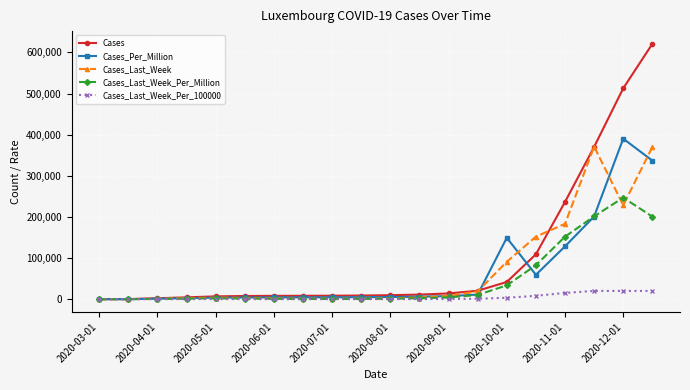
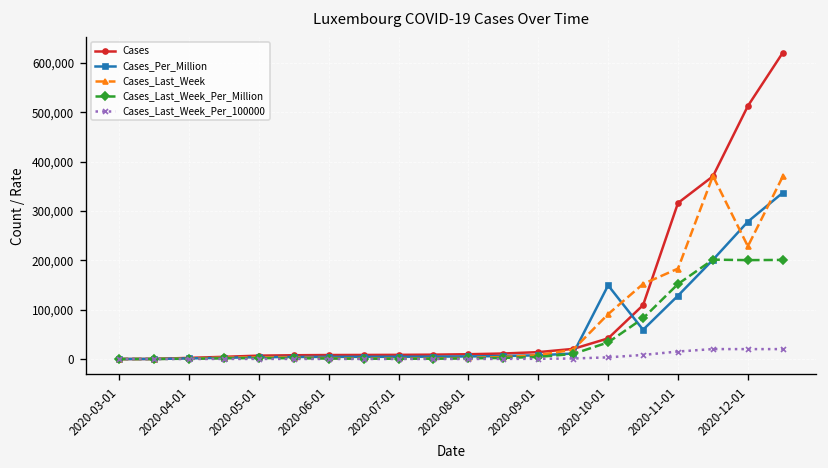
Cases, 2020-11-01: 240,000 -> 320,000
Cases_Per_Million, 2020-12-01: 390,000 -> 280,000
Cases_Last_Week_Per_Million, 2020-12-01: 250,000 -> 200,000
